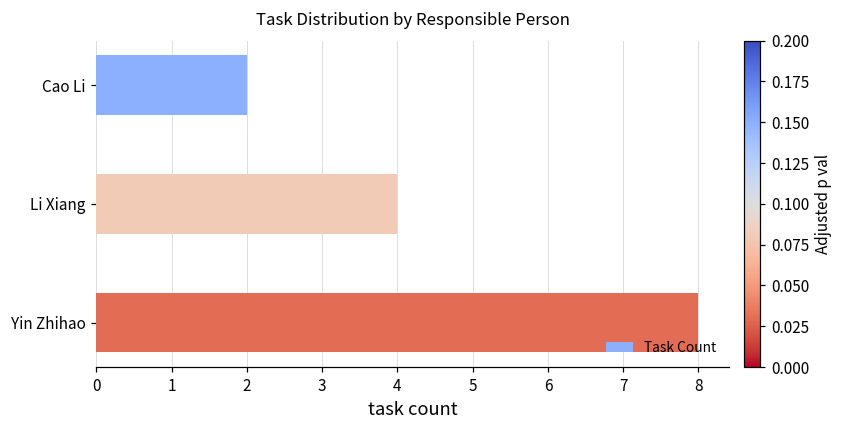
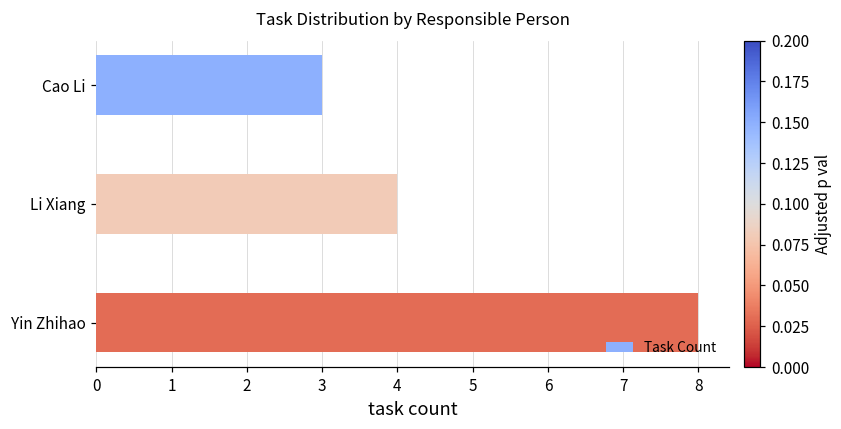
Cao Li: 2 -> 3
